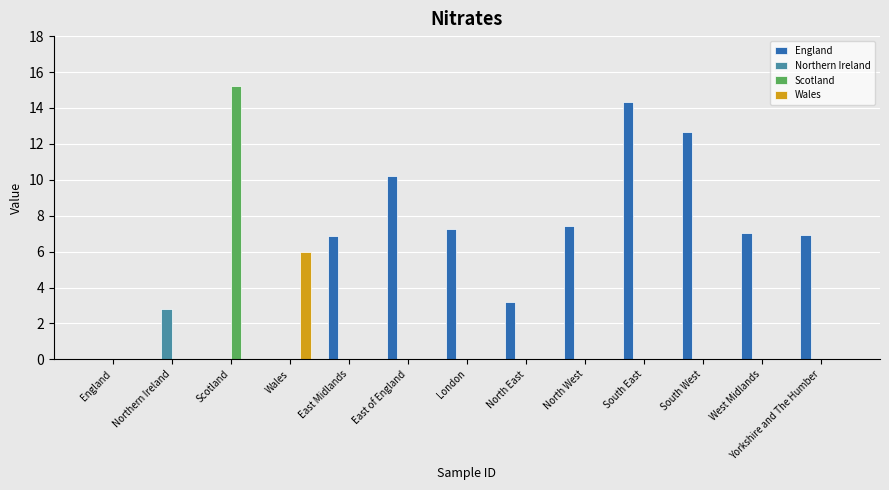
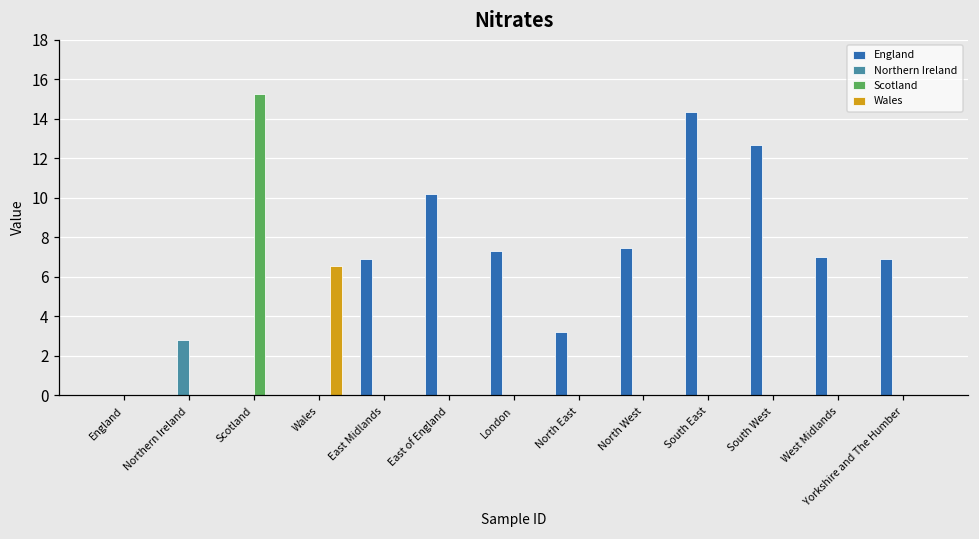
Wales, Wales: 6.0 -> 6.5
